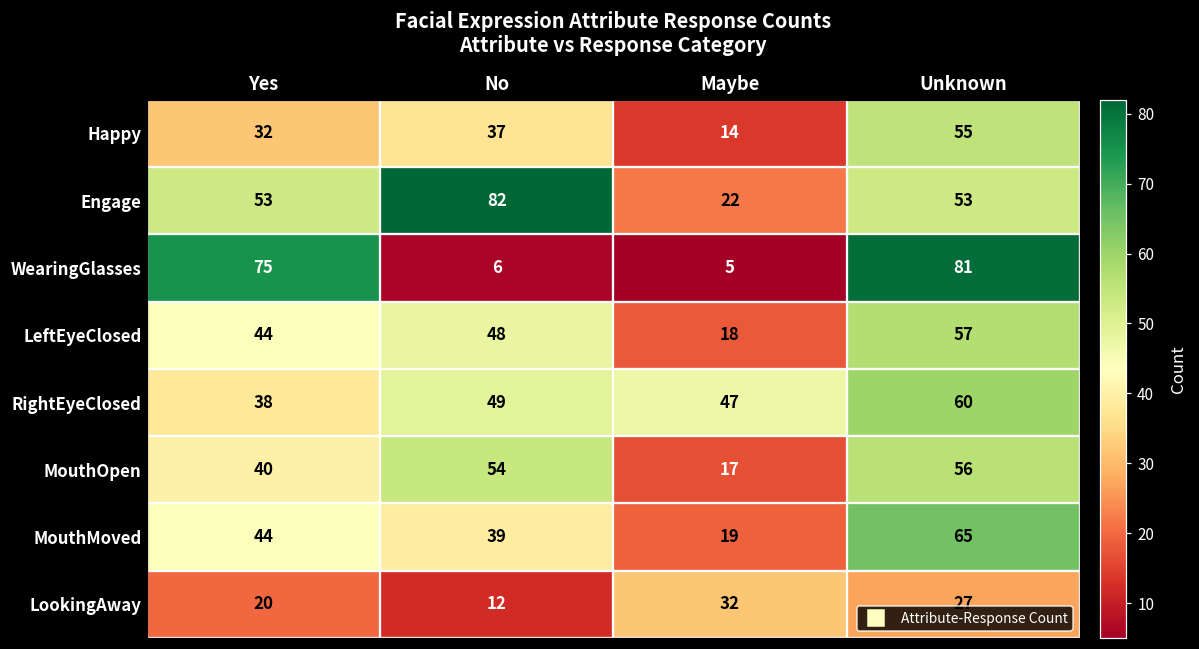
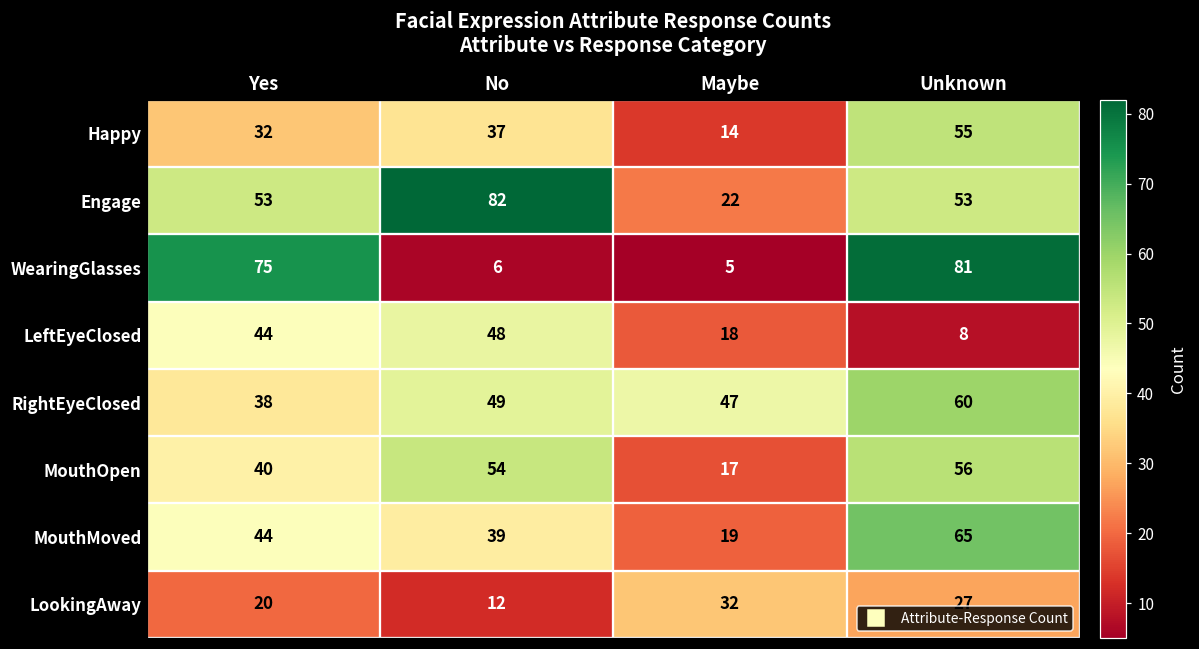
LeftEyeClosed, Unknown: 57 -> 8
